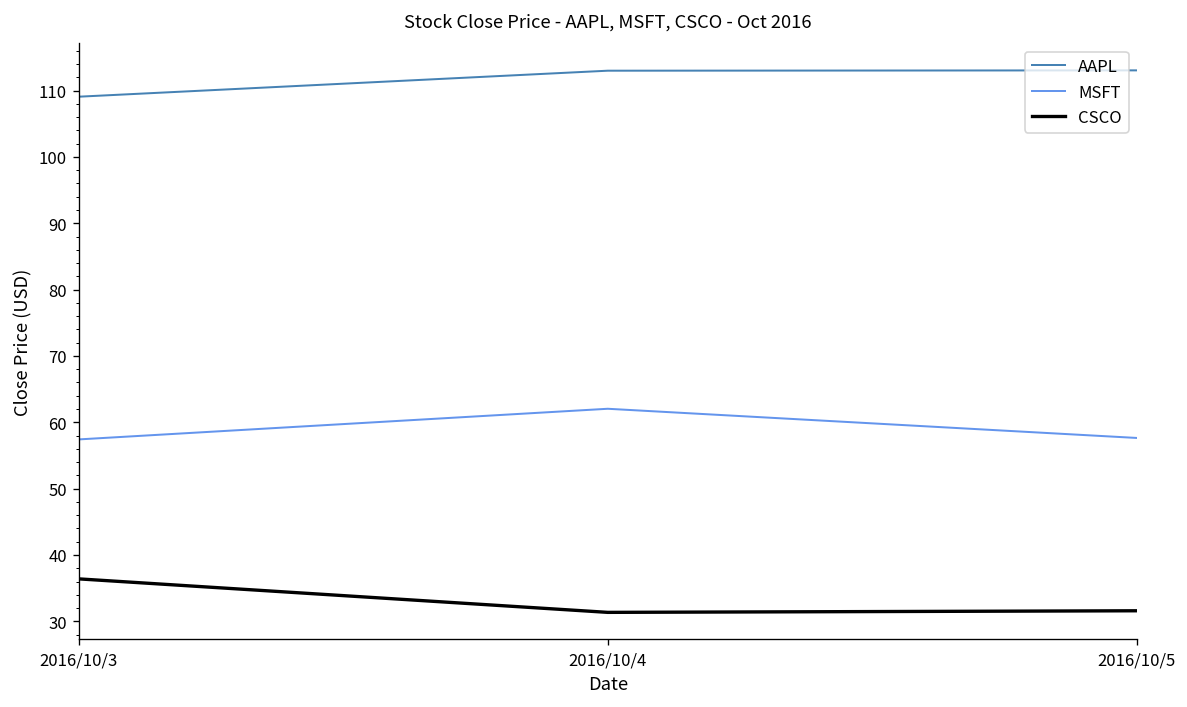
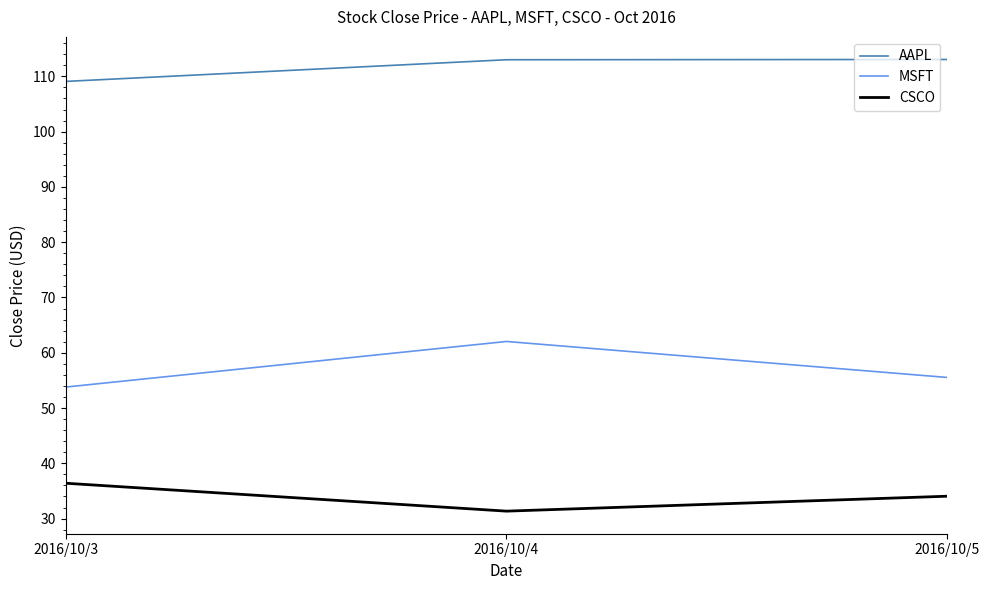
MSFT, 2016/10/3: 57 -> 54
MSFT, 2016/10/5: 58 -> 56
CSCO, 2016/10/5: 32 -> 34
